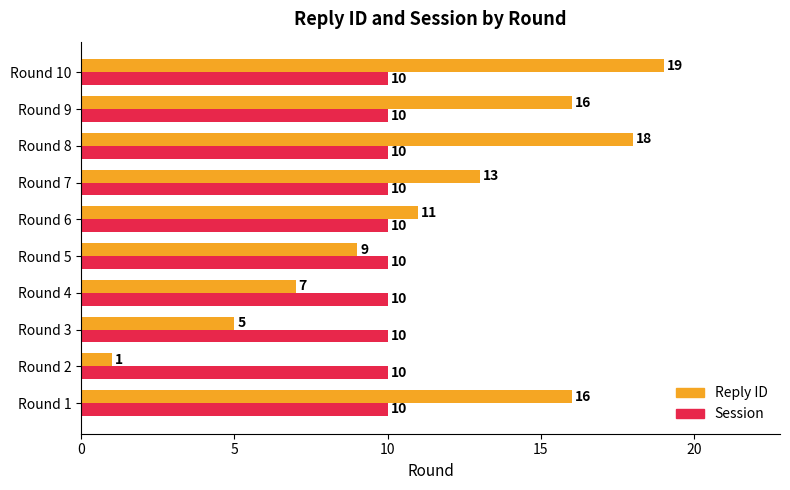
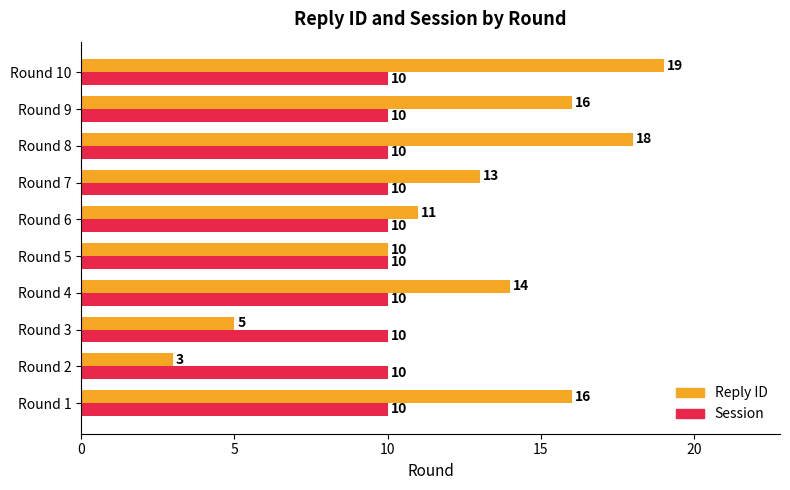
Reply ID, Round 5: 9 -> 10
Reply ID, Round 4: 7 -> 14
Reply ID, Round 2: 1 -> 3
